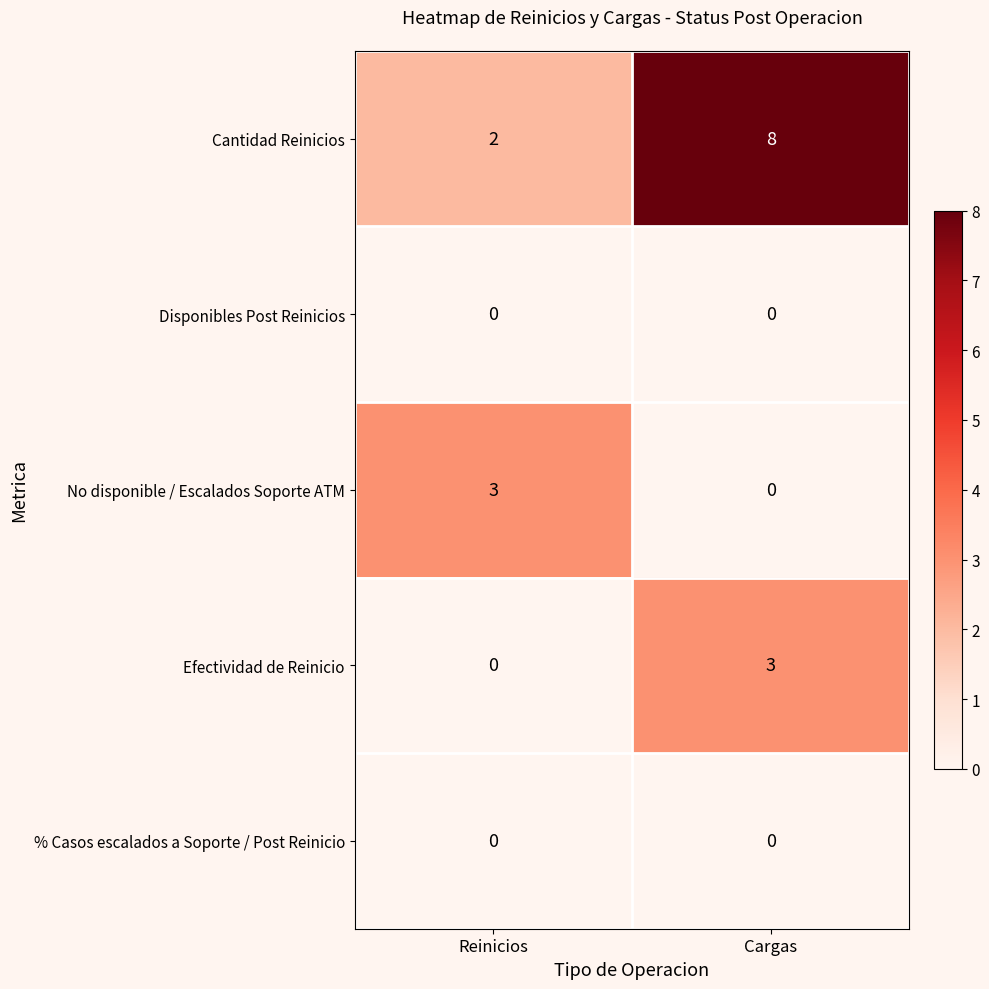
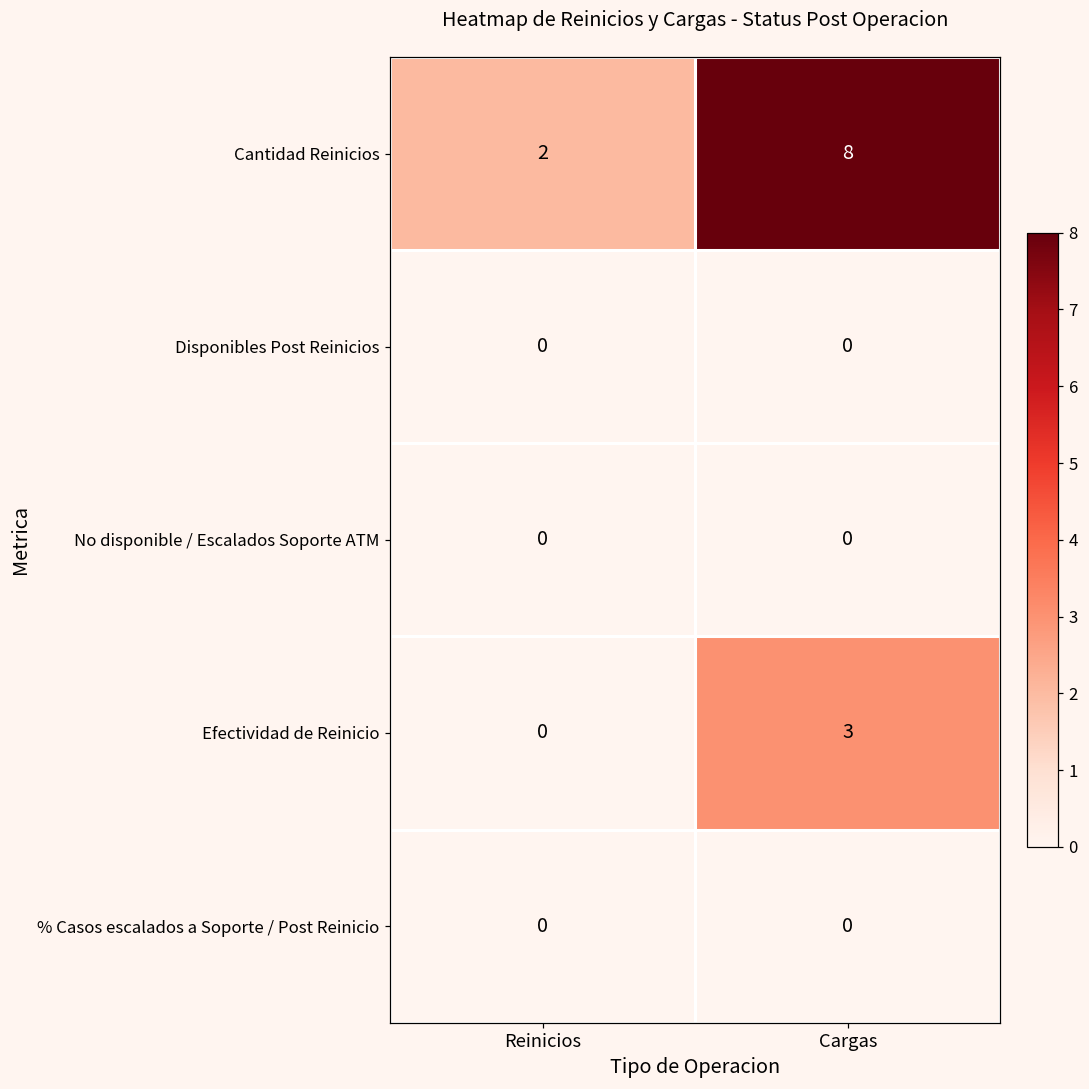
No disponible / Escalados Soporte ATM, Reinicios: 3 -> 0
